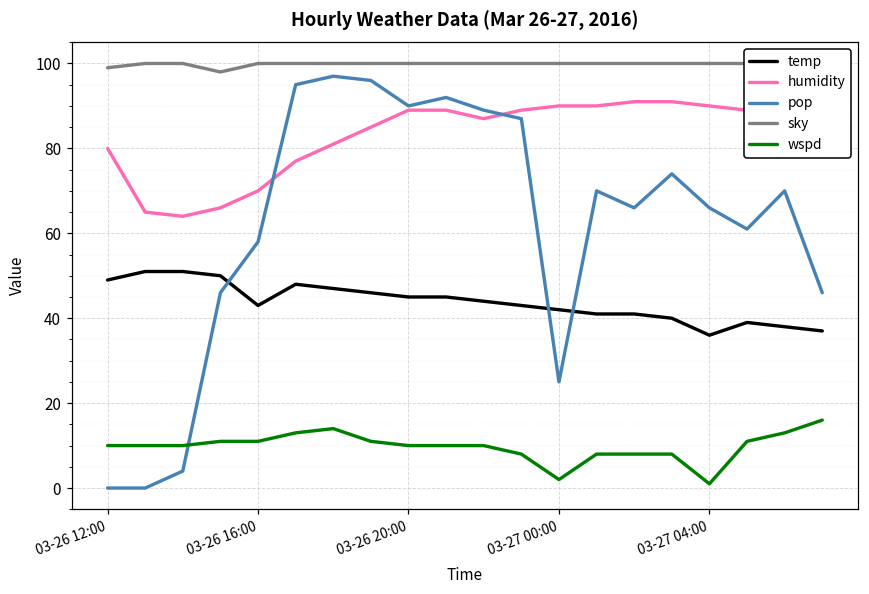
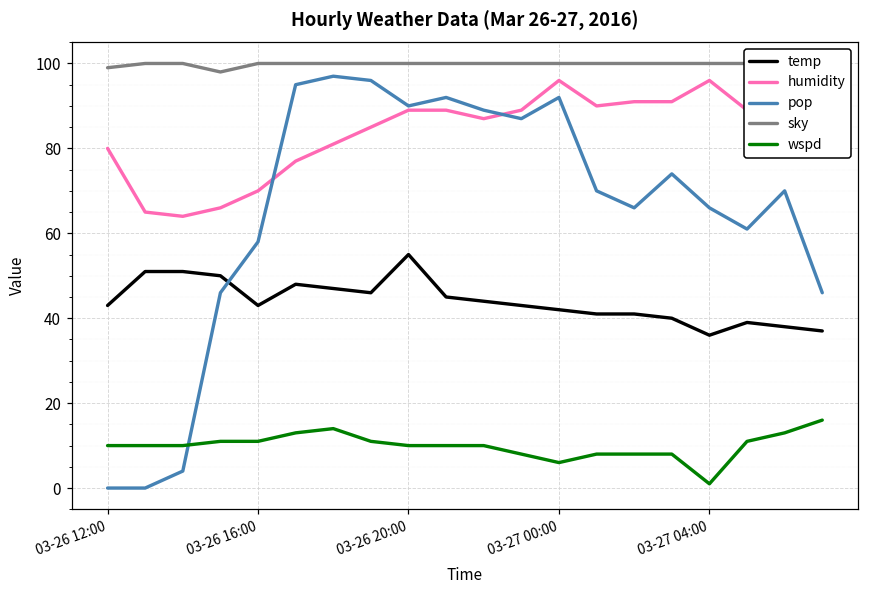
temp, 03-26 12:00: 49 -> 43
temp, 03-26 20:00: 45 -> 55
humidity, 03-27 00:00: 90 -> 96
pop, 03-27 00:00: 25 -> 92
wspd, 03-27 00:00: 2 -> 6
humidity, 03-27 04:00: 90 -> 96
